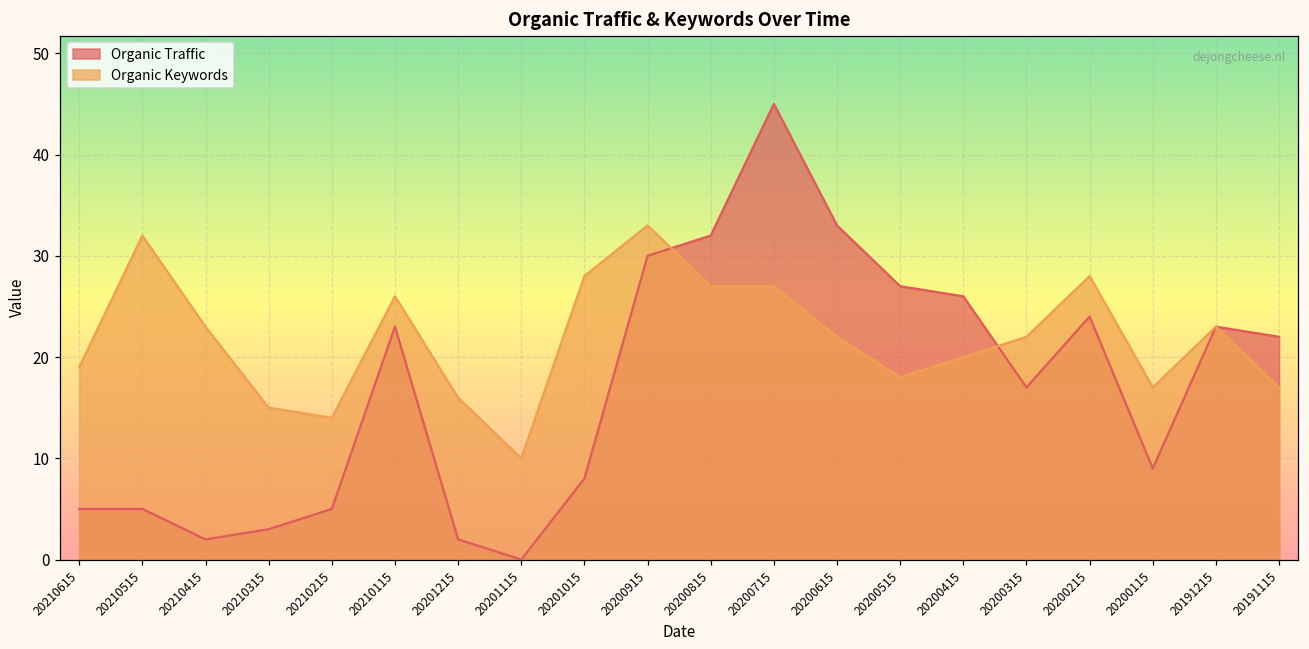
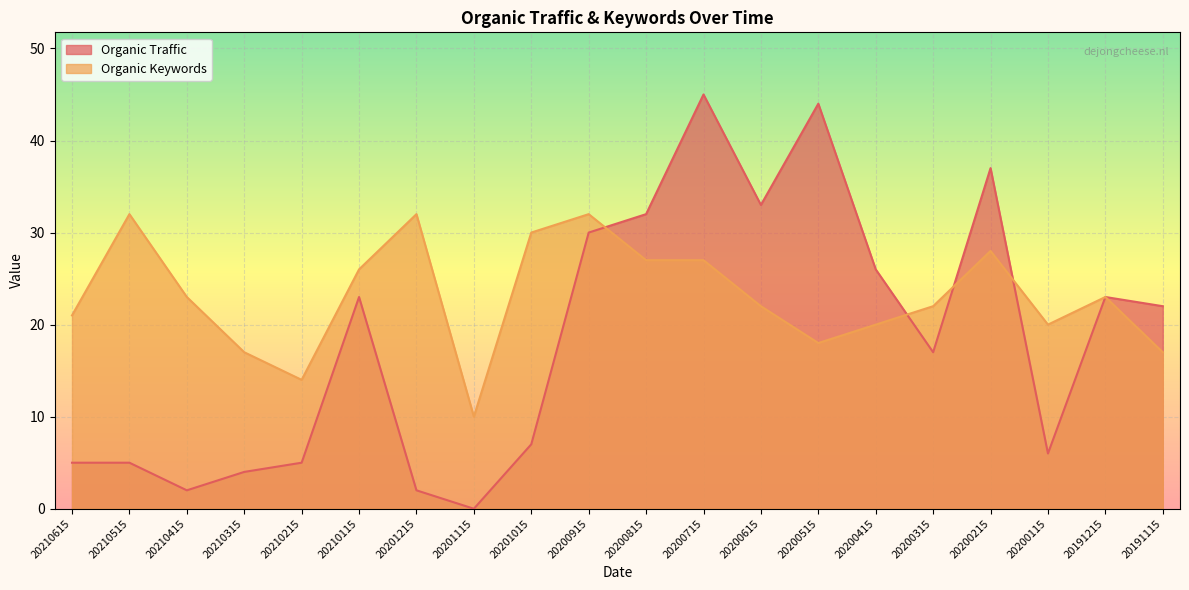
Organic Keywords, 20210615: 19 -> 21
Organic Traffic, 20210315: 3 -> 4
Organic Keywords, 20210315: 15 -> 17
Organic Keywords, 20201215: 16 -> 32
Organic Traffic, 20201015: 8 -> 7
Organic Keywords, 20201015: 28 -> 30
Organic Keywords, 20200915: 33 -> 32
Organic Traffic, 20200515: 27 -> 44
Organic Traffic, 20200215: 24 -> 37
Organic Traffic, 20200115: 9 -> 6
Organic Keywords, 20200115: 17 -> 20
